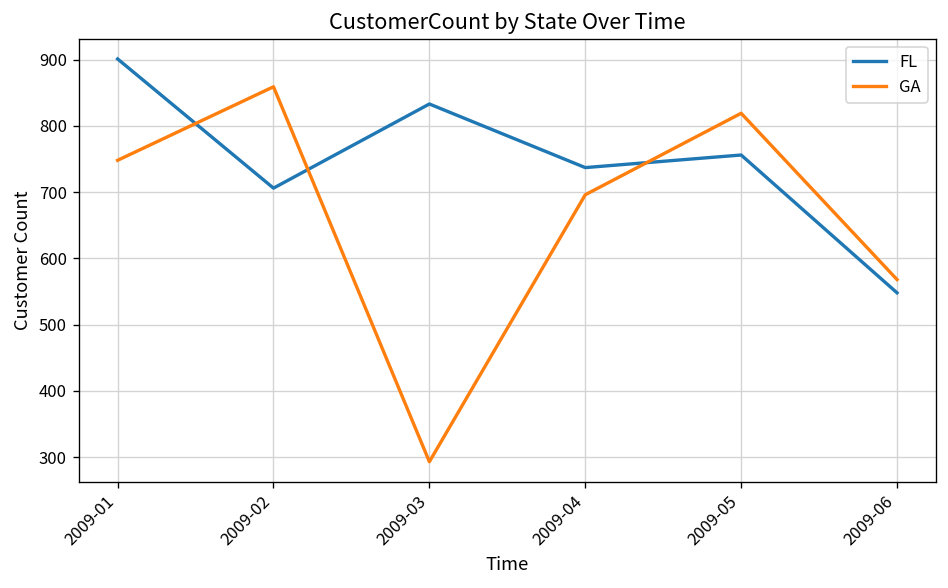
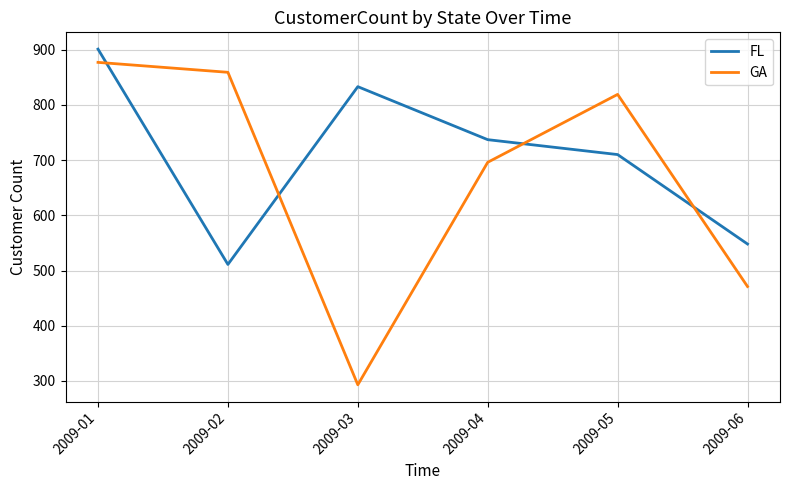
GA, 2009-01: 750 -> 880
FL, 2009-02: 710 -> 510
FL, 2009-05: 760 -> 710
GA, 2009-06: 570 -> 470
